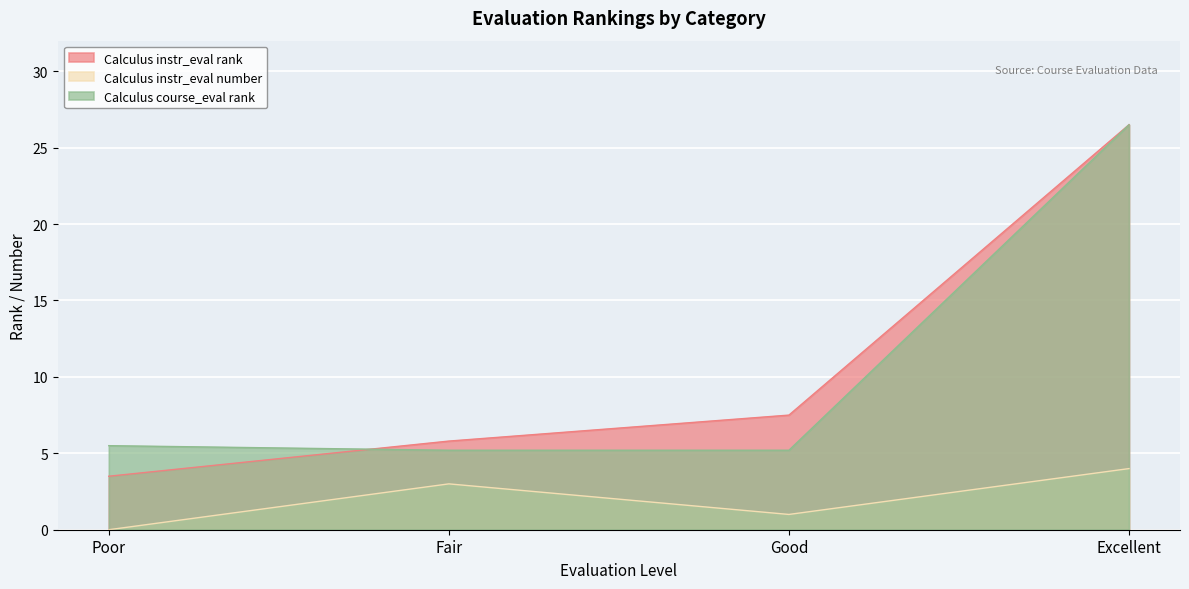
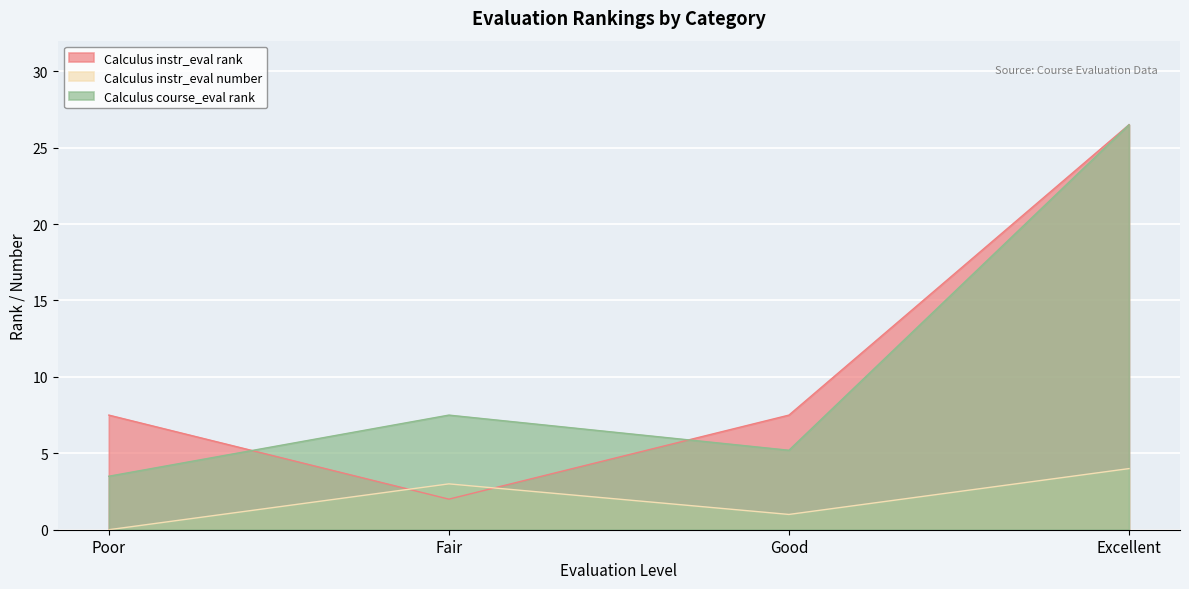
Calculus instr_eval rank, Poor: 3.5 -> 7.5
Calculus course_eval rank, Poor: 5.5 -> 3.5
Calculus instr_eval rank, Fair: 5.8 -> 2.0
Calculus course_eval rank, Fair: 5.2 -> 7.5
